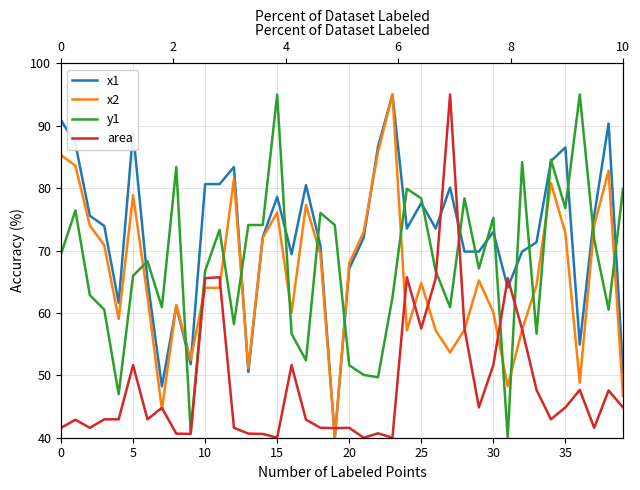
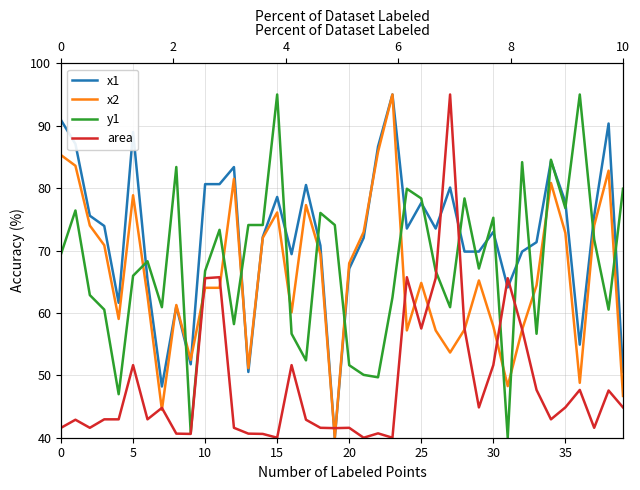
x2, 30: 60 -> 58
x1, 35: 87 -> 78
